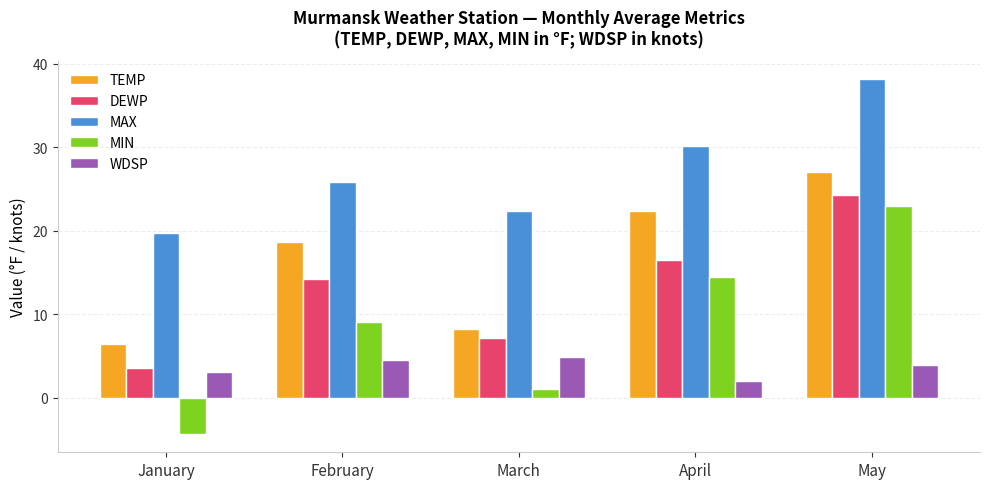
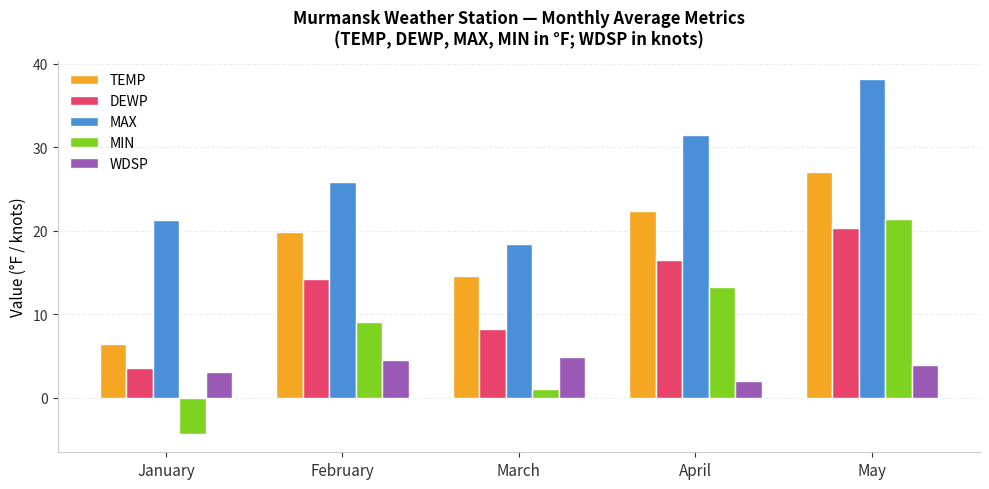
MAX, January: 20 -> 21
TEMP, February: 19 -> 20
TEMP, March: 8 -> 15
DEWP, March: 7 -> 8
MAX, March: 22 -> 18
MAX, April: 30 -> 31
MIN, April: 15 -> 13
DEWP, May: 24 -> 20
MIN, May: 23 -> 21
